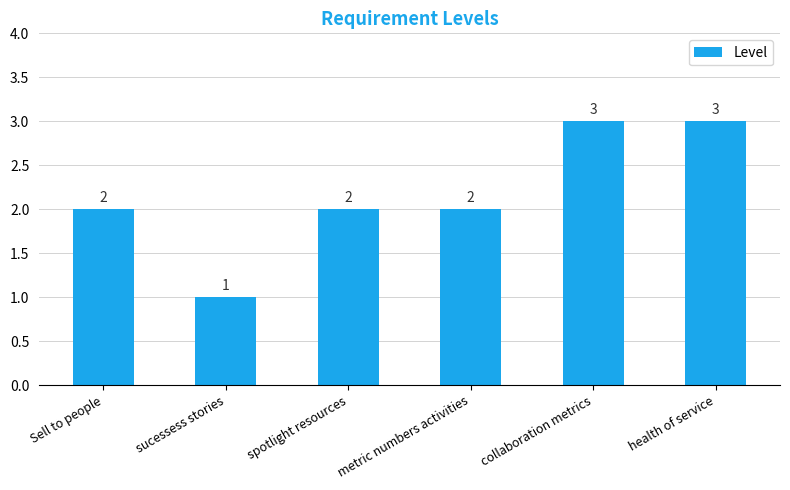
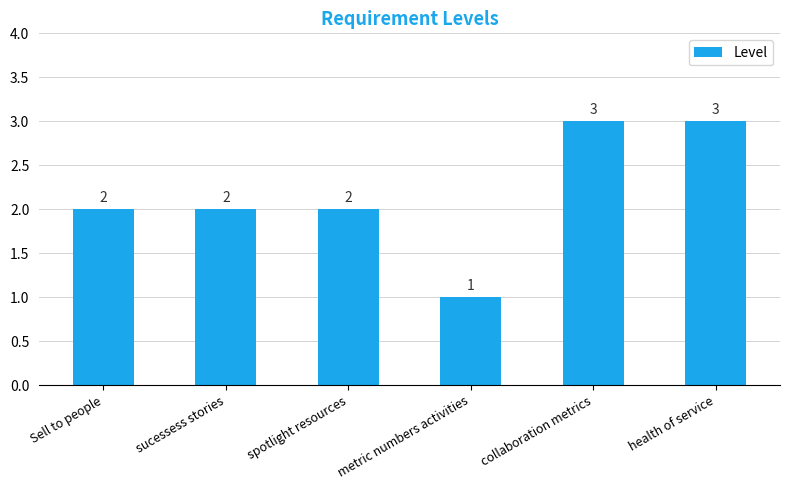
sucessess stories: 1 -> 2
metric numbers activities: 2 -> 1
